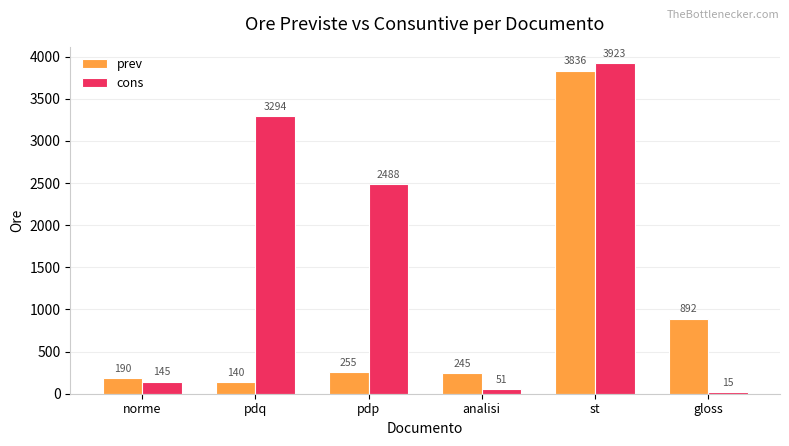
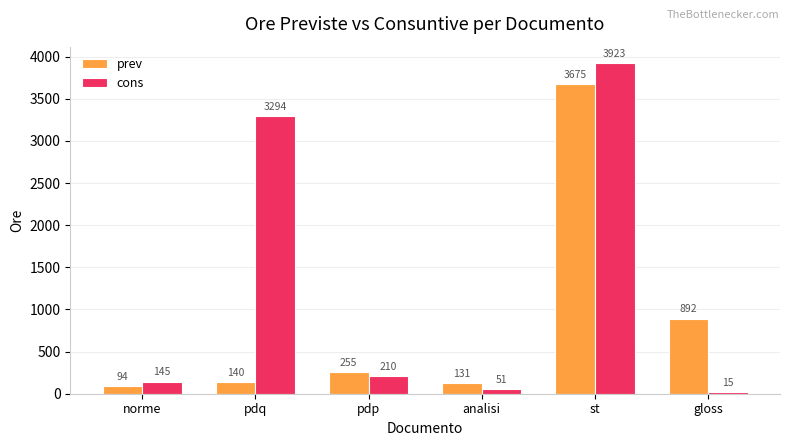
prev, norme: 190 -> 94
cons, pdp: 2488 -> 210
prev, analisi: 245 -> 131
prev, st: 3836 -> 3675
